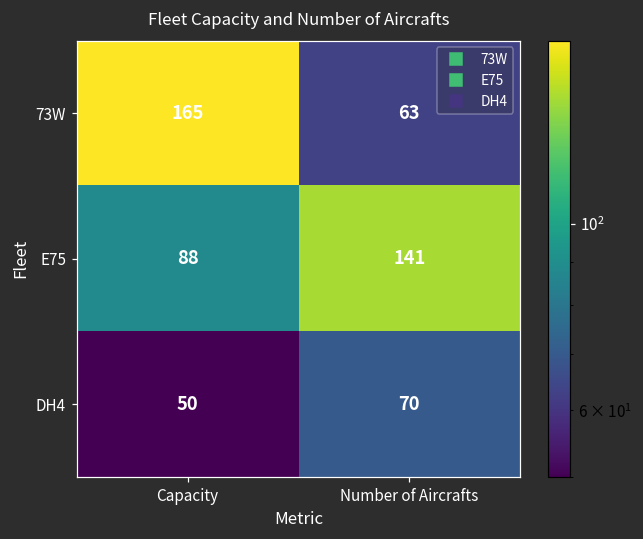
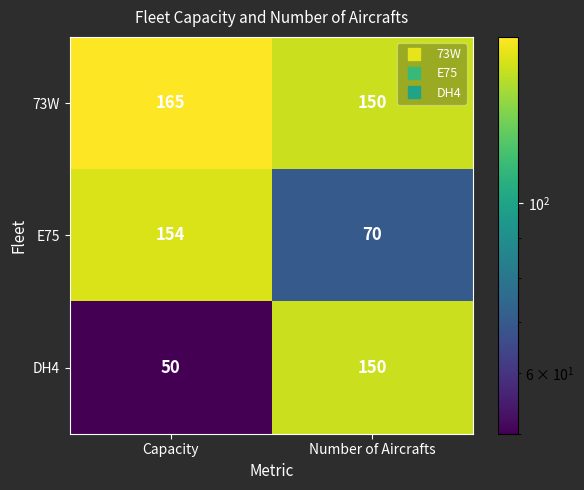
73W, Number of Aircrafts: 63 -> 150
E75, Capacity: 88 -> 154
E75, Number of Aircrafts: 141 -> 70
DH4, Number of Aircrafts: 70 -> 150
